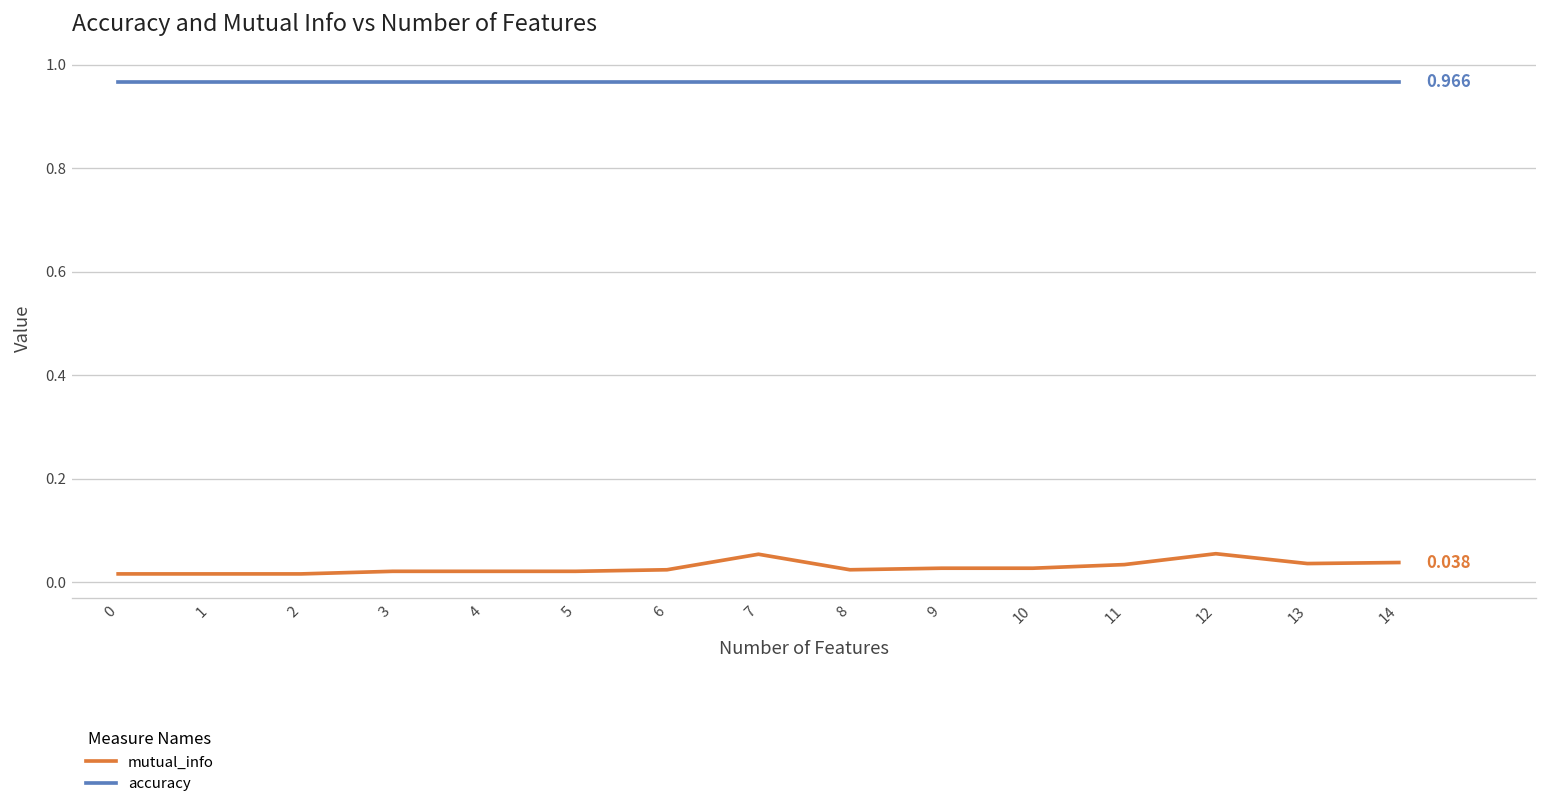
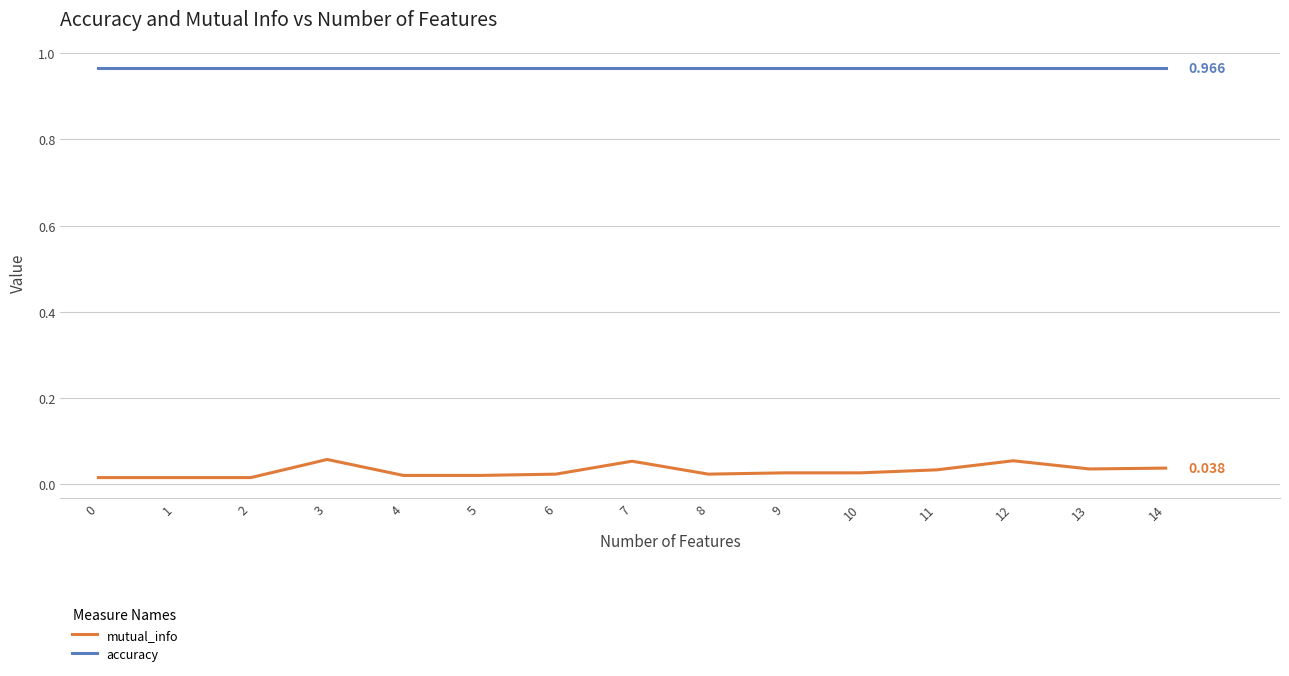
mutual_info, 3: 0.02 -> 0.06
